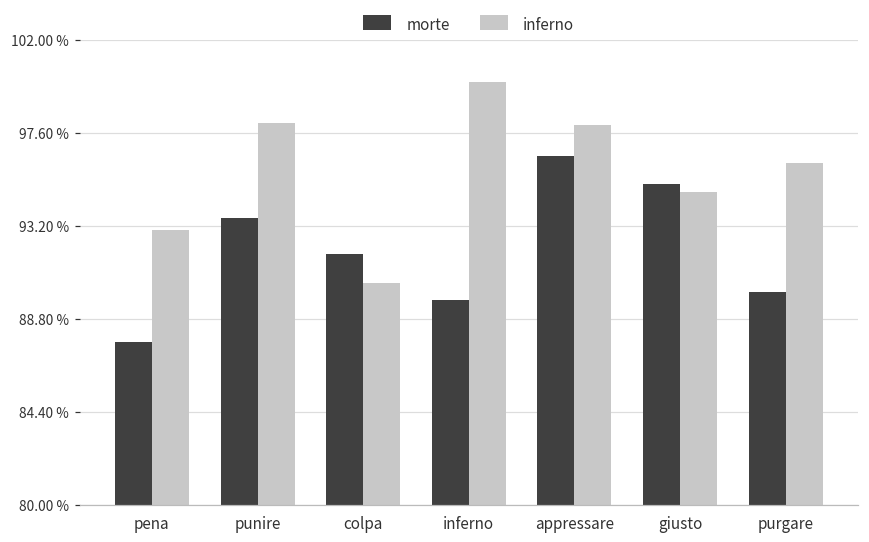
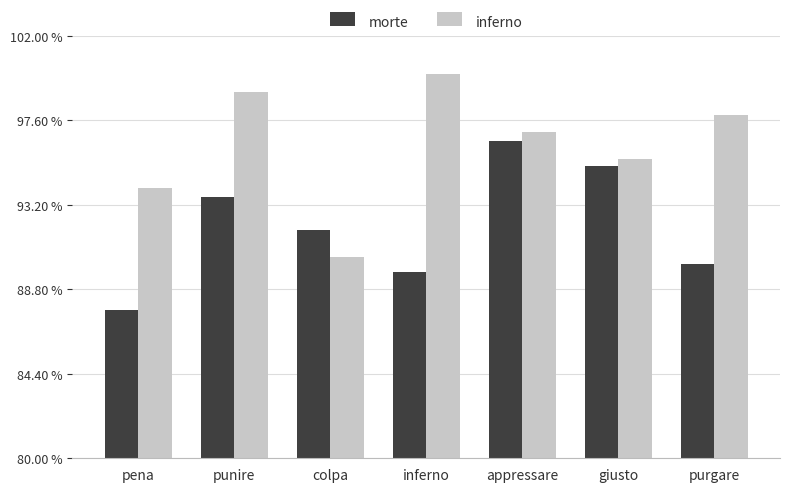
inferno, pena: 93.0 % -> 94.1 %
inferno, punire: 98.1 % -> 99.1 %
inferno, appressare: 98.0 % -> 97.0 %
inferno, giusto: 94.8 % -> 95.6 %
inferno, purgare: 96.2 % -> 97.9 %
